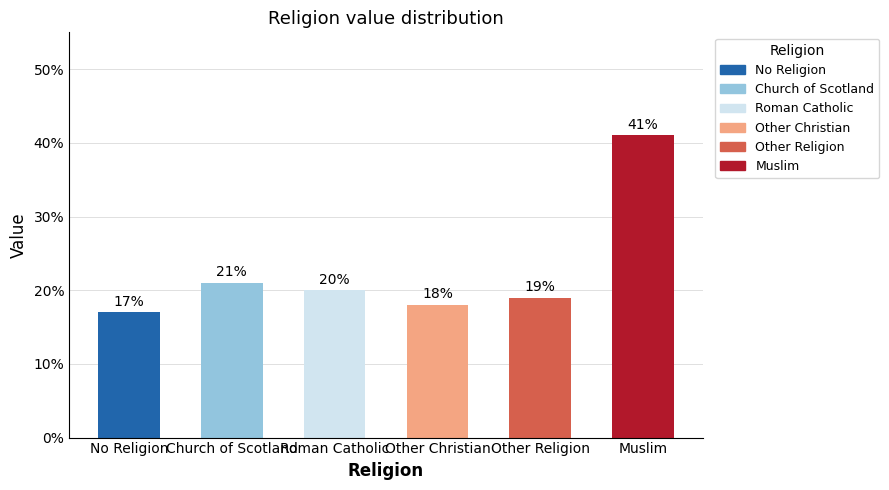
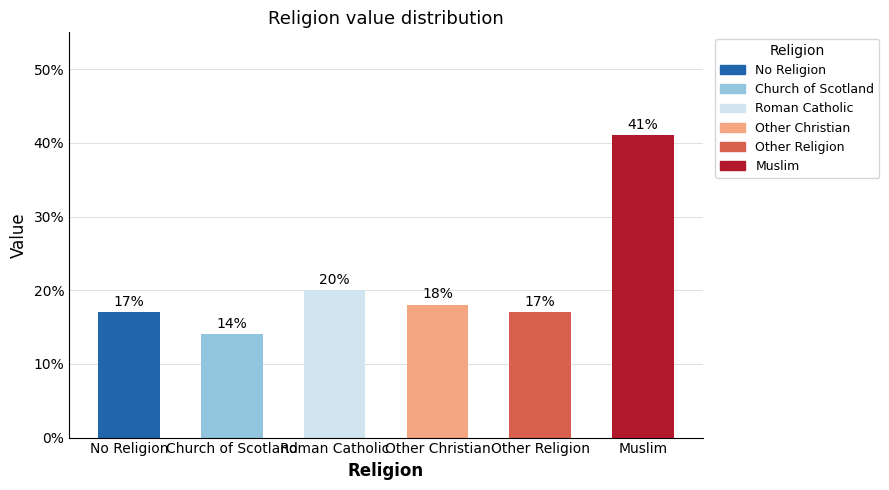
Church of Scotland: 21% -> 14%
Other Religion: 19% -> 17%
